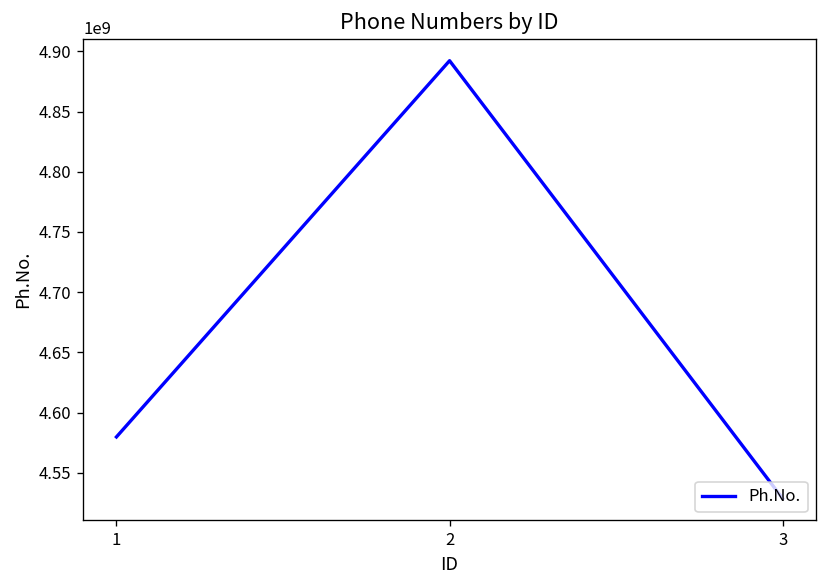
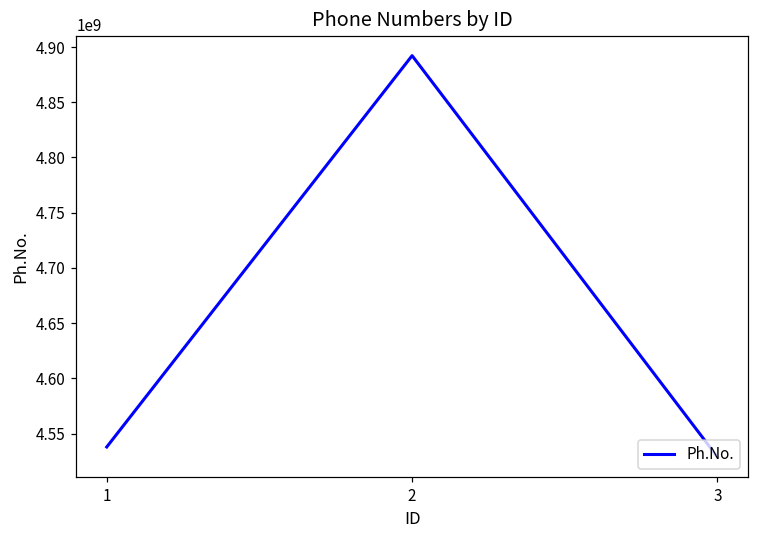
1: 4580000000 -> 4538000000
